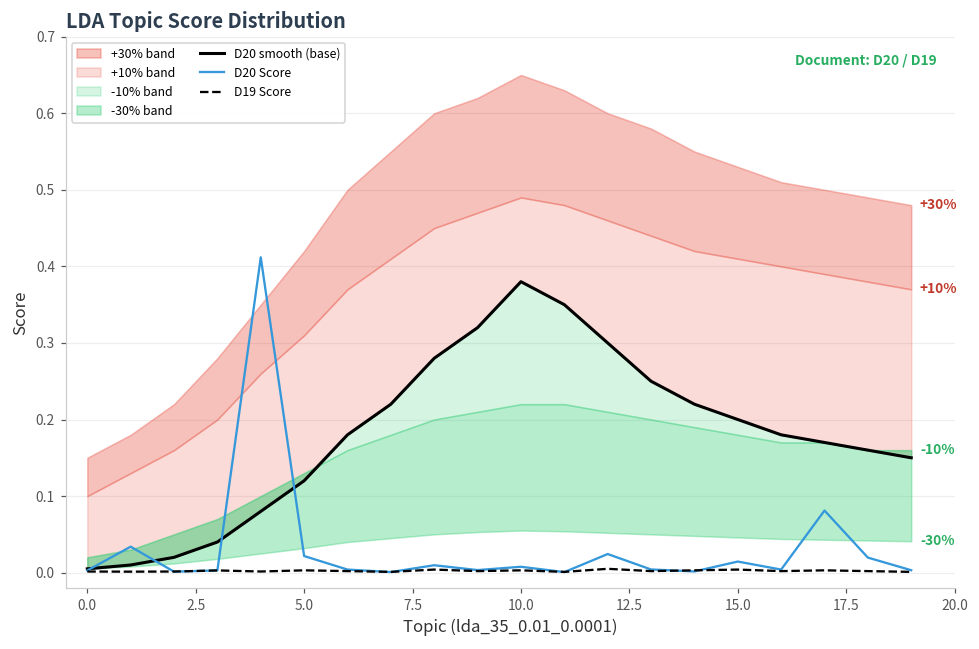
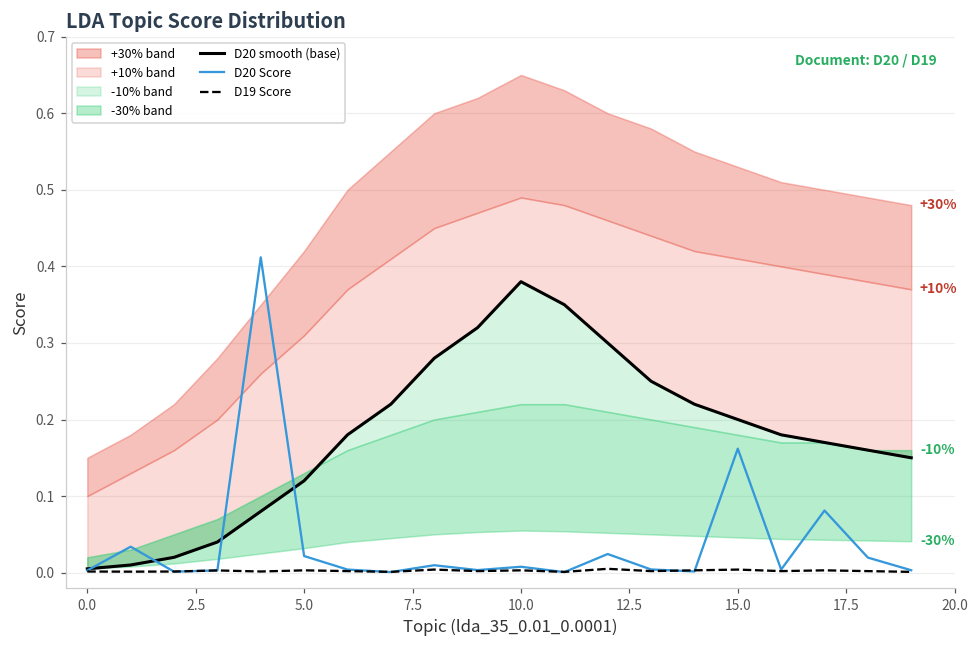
D20 Score, 15.0: 0.01 -> 0.16
